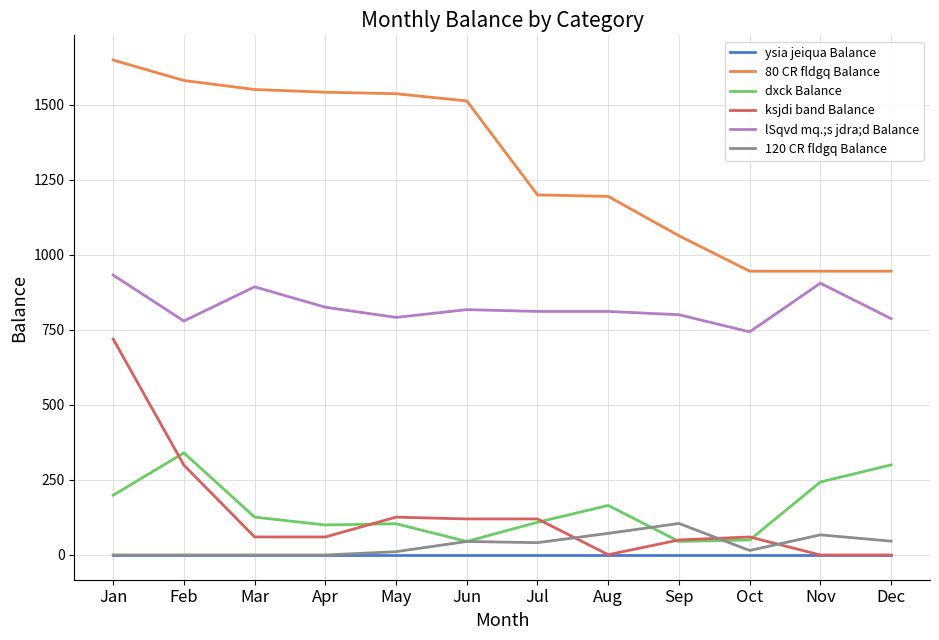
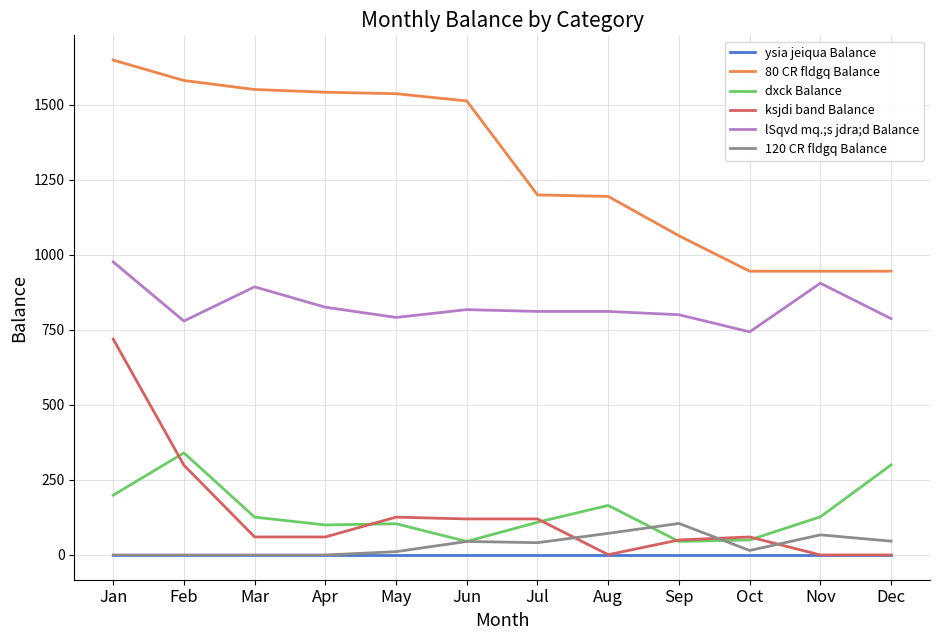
lSqvd mq.;s jdra;d Balance, Jan: 930 -> 980
dxck Balance, Nov: 240 -> 130
